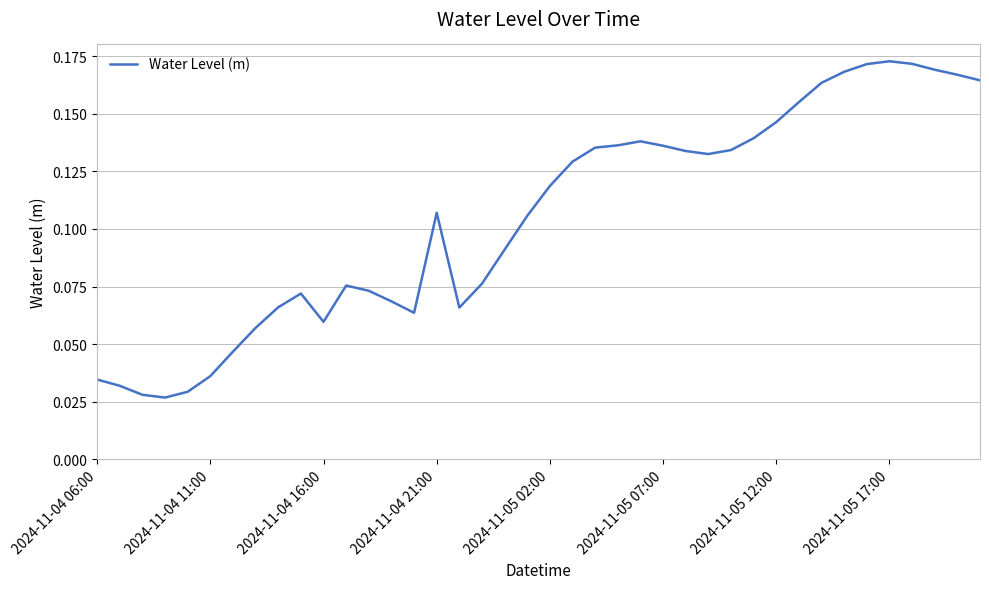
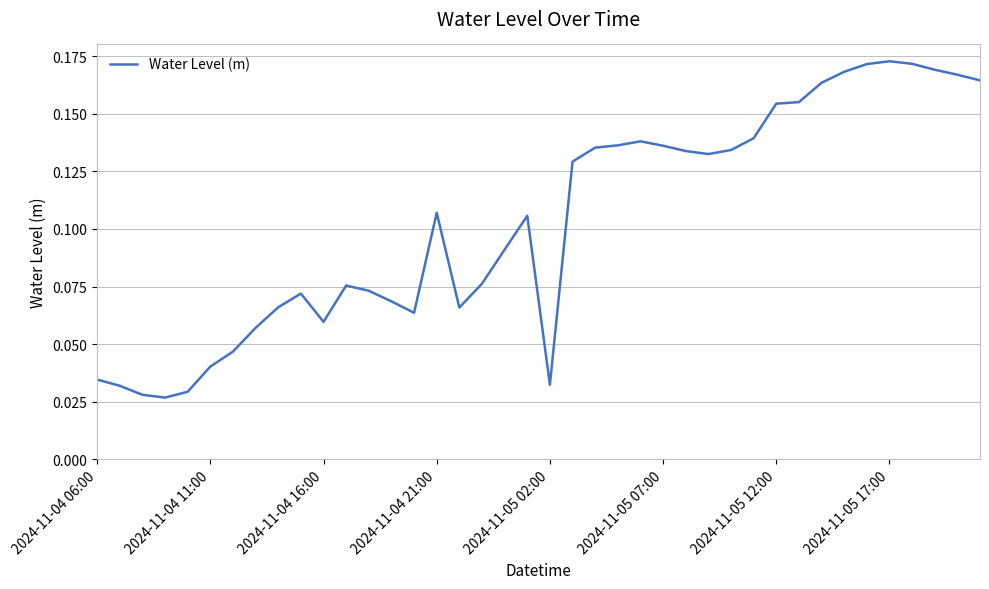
2024-11-04 11:00: 0.036 -> 0.040
2024-11-05 02:00: 0.119 -> 0.032
2024-11-05 12:00: 0.146 -> 0.154
